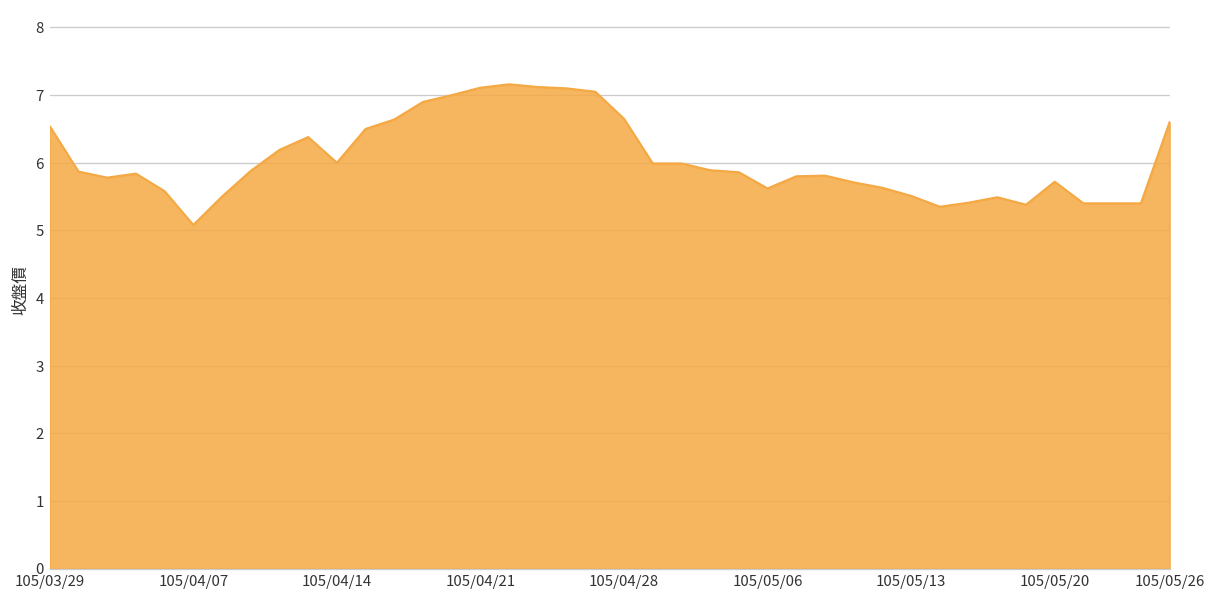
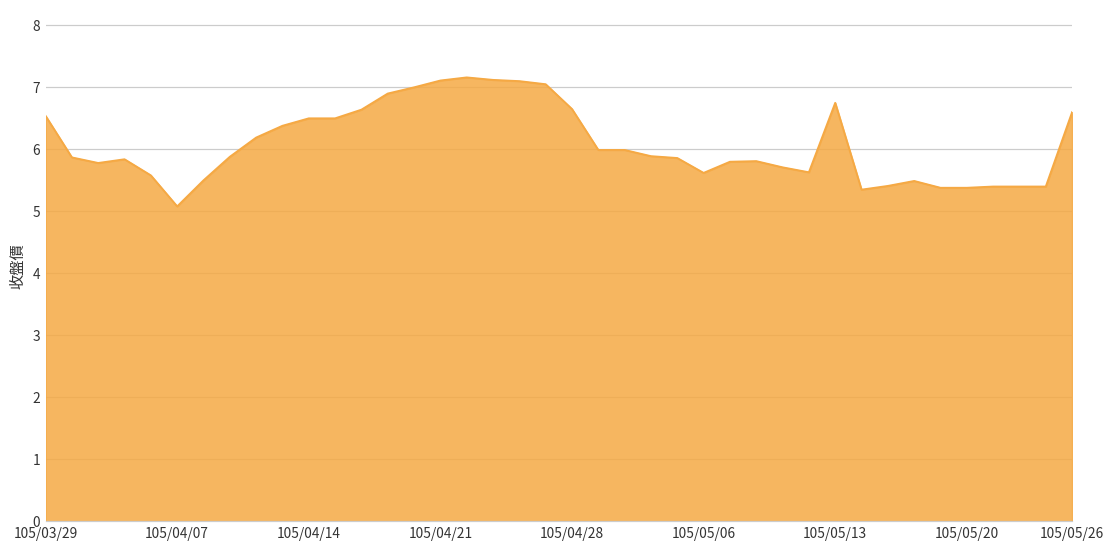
105/04/14: 6.0 -> 6.5
105/05/13: 5.5 -> 6.8
105/05/20: 5.7 -> 5.4
